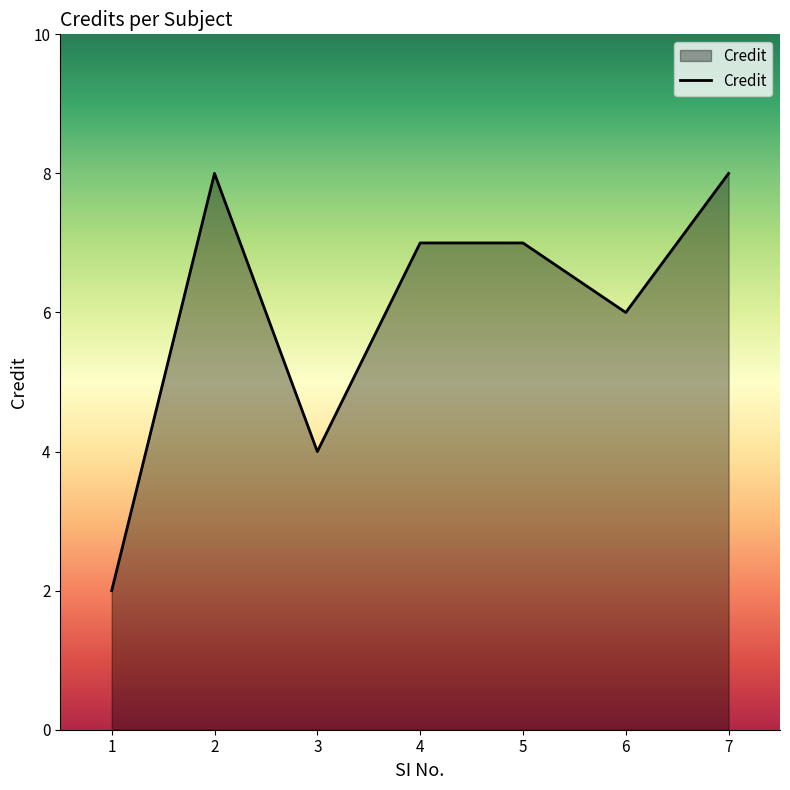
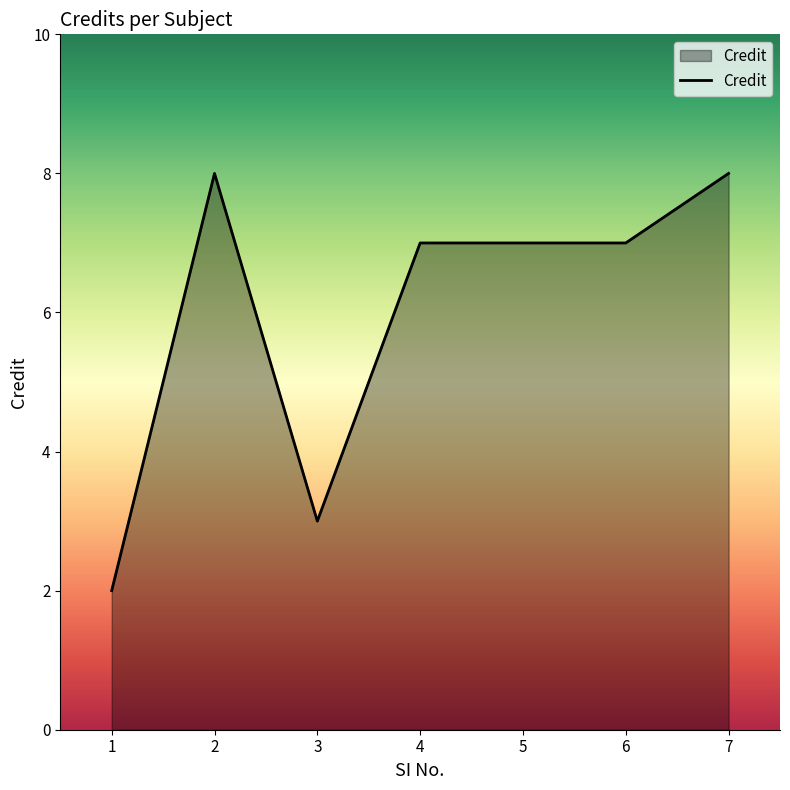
3: 4 -> 3
6: 6 -> 7
